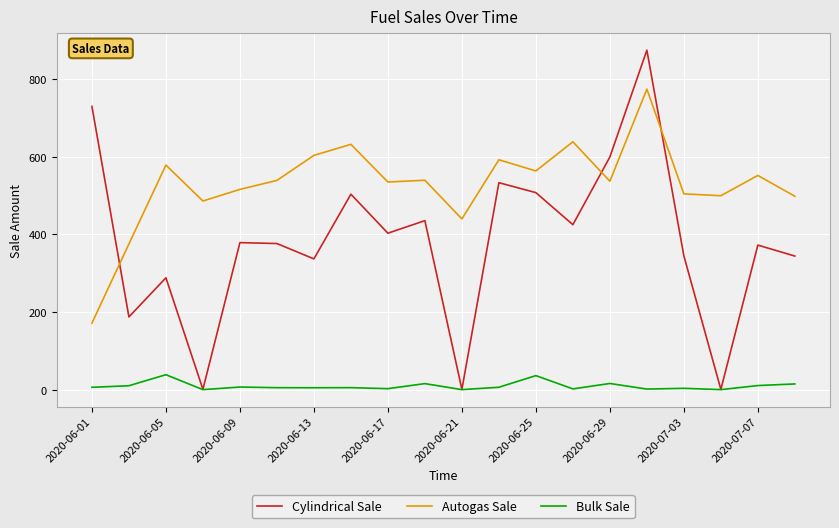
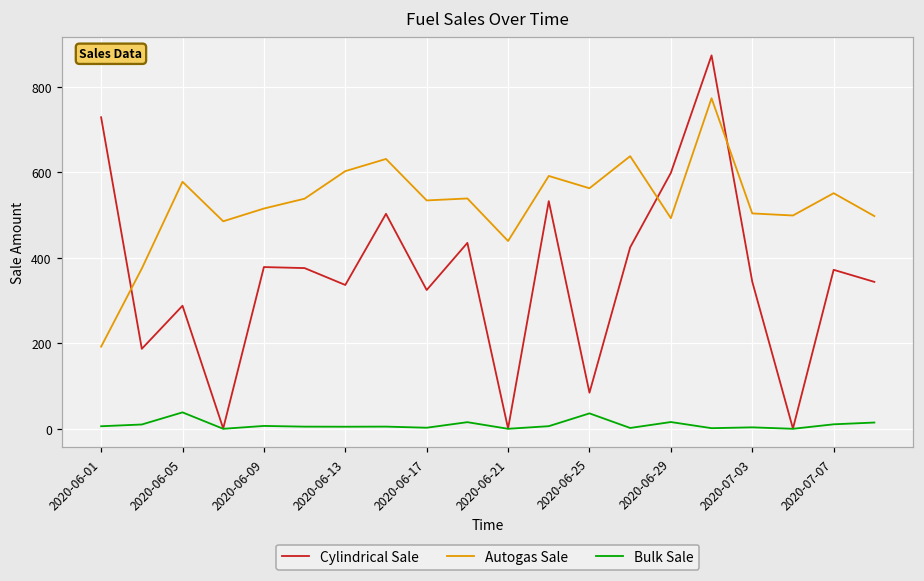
Autogas Sale, 2020-06-01: 170 -> 190
Cylindrical Sale, 2020-06-17: 400 -> 320
Cylindrical Sale, 2020-06-25: 510 -> 80
Autogas Sale, 2020-06-29: 540 -> 490
